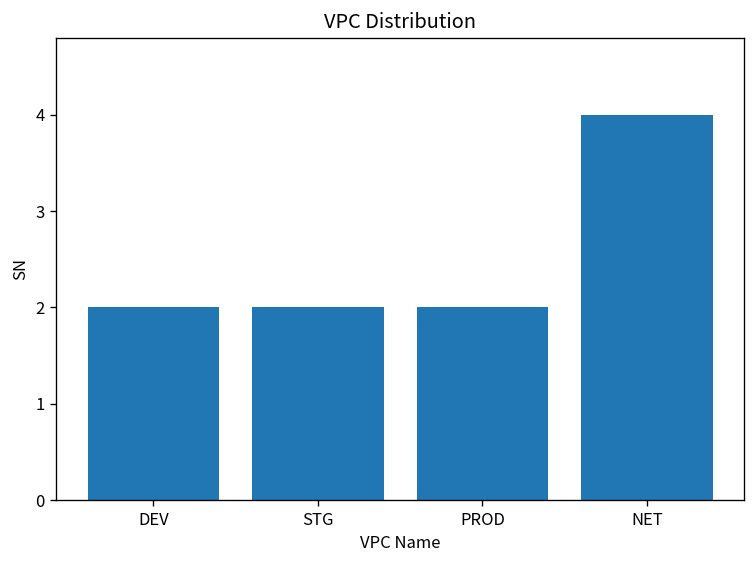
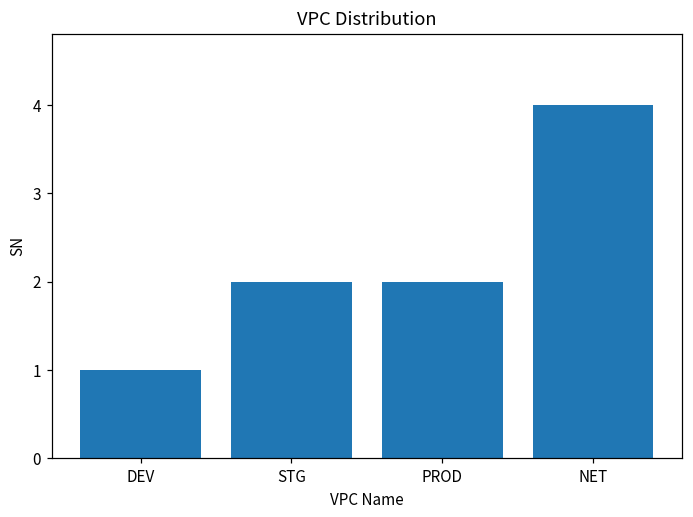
DEV: 2 -> 1
